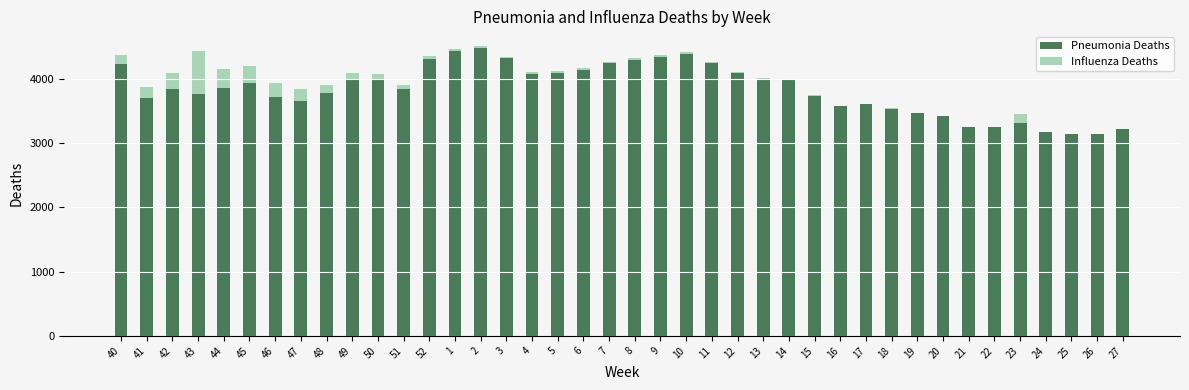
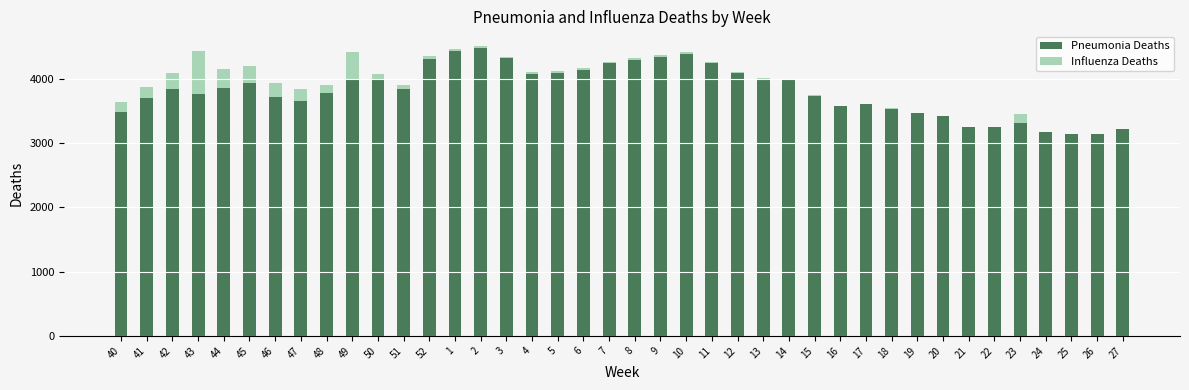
Pneumonia Deaths, 40: 4200 -> 3500
Influenza Deaths, 49: 100 -> 400
